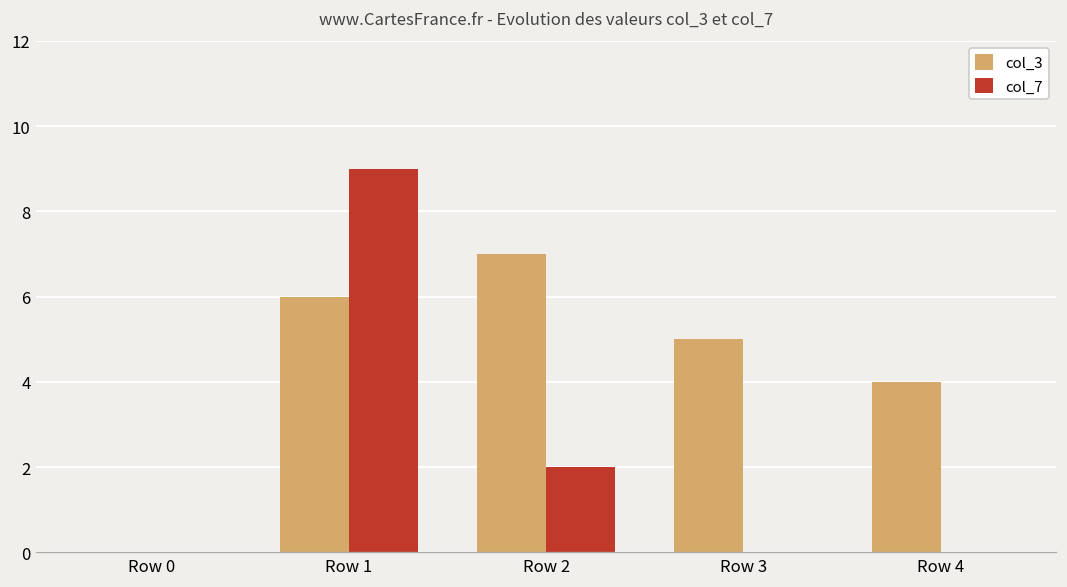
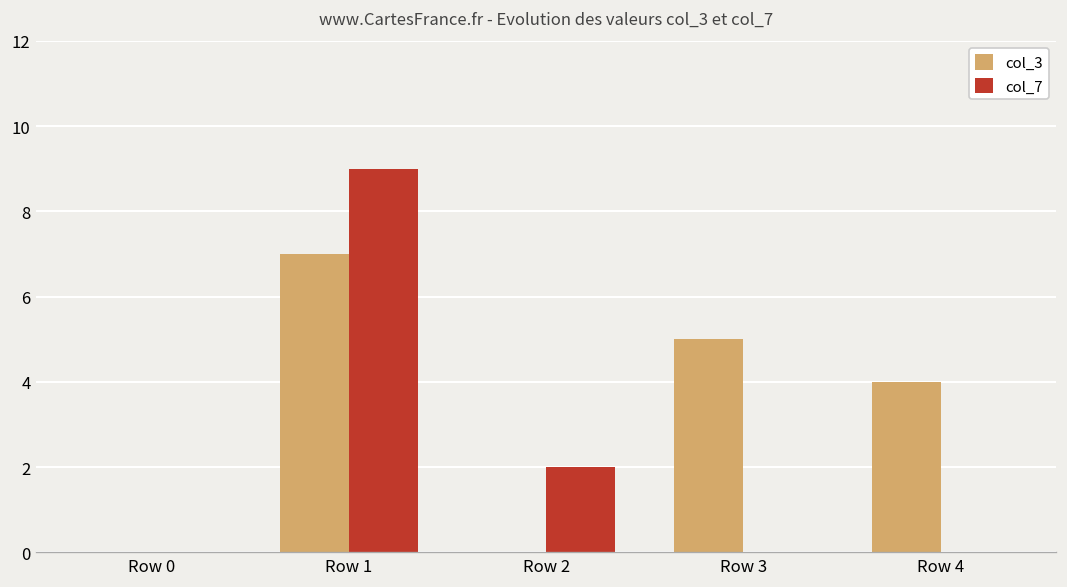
col_3, Row 1: 6 -> 7
col_3, Row 2: 7 -> 0
